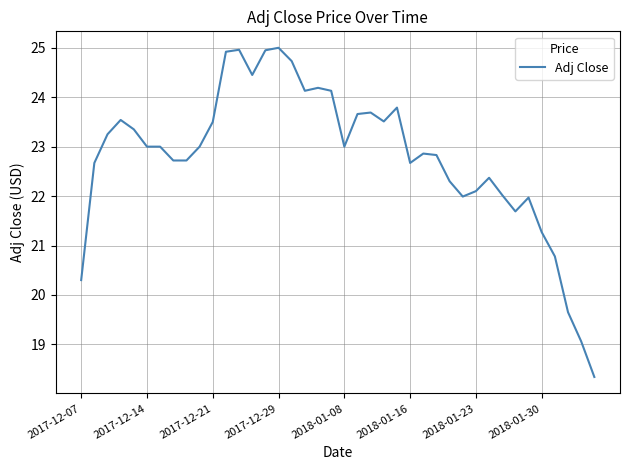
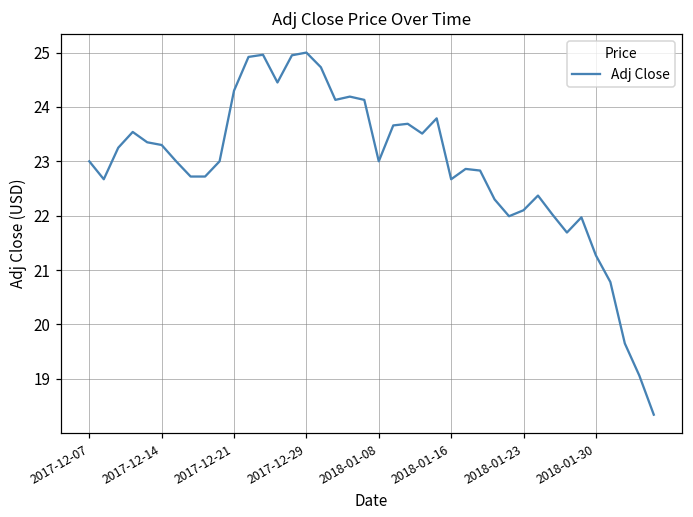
2017-12-07: 20.3 -> 23.0
2017-12-14: 23.0 -> 23.3
2017-12-21: 23.5 -> 24.3
